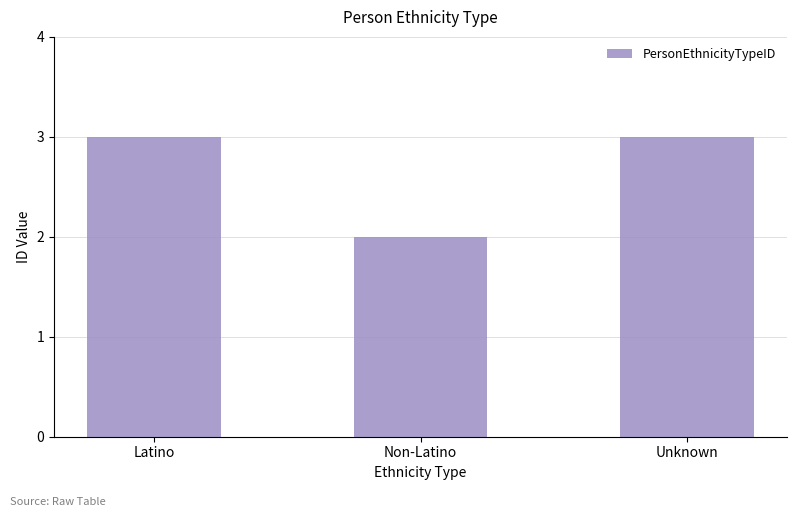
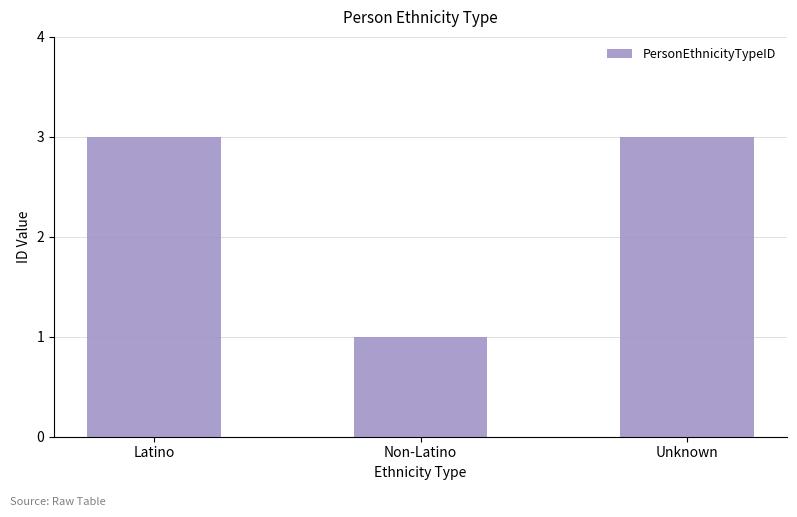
Non-Latino: 2 -> 1
